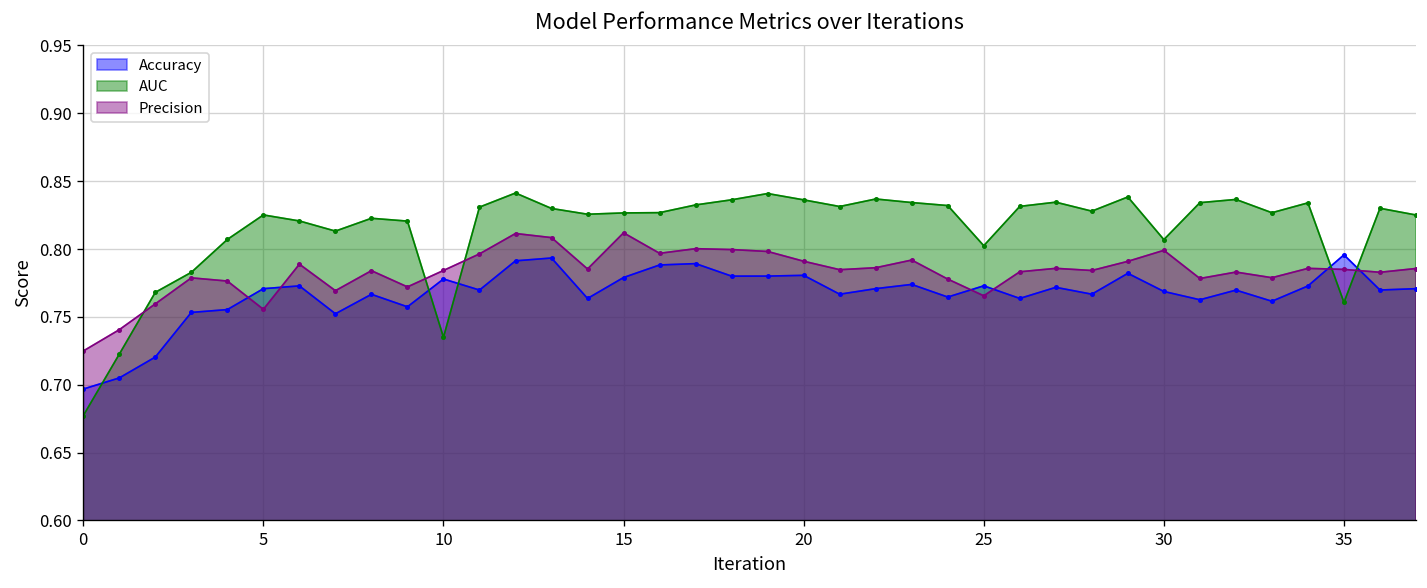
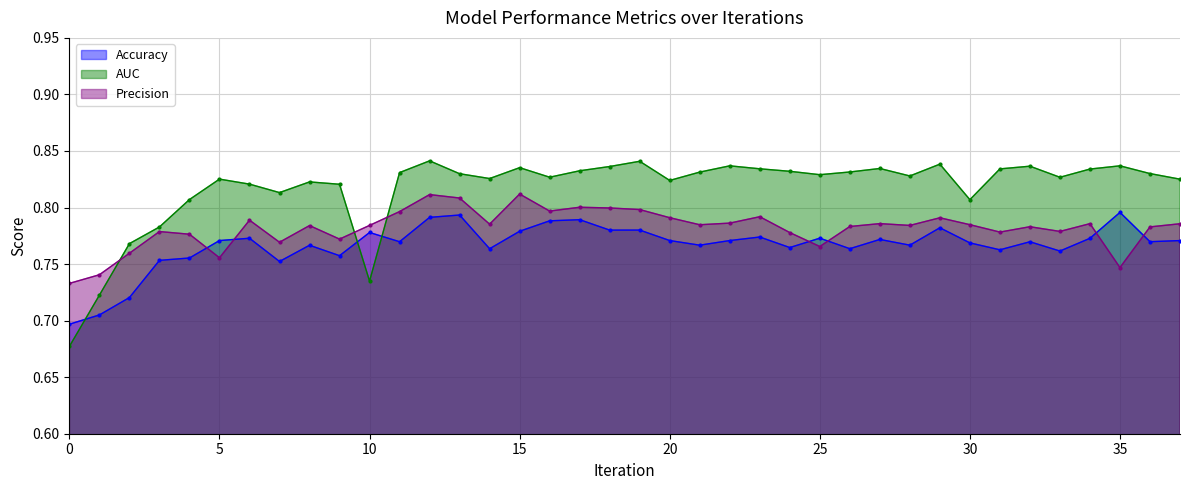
Precision, 0: 0.725 -> 0.733
AUC, 15: 0.827 -> 0.835
Accuracy, 20: 0.781 -> 0.771
AUC, 20: 0.836 -> 0.824
AUC, 25: 0.802 -> 0.829
Precision, 30: 0.799 -> 0.785
AUC, 35: 0.761 -> 0.837
Precision, 35: 0.785 -> 0.747
